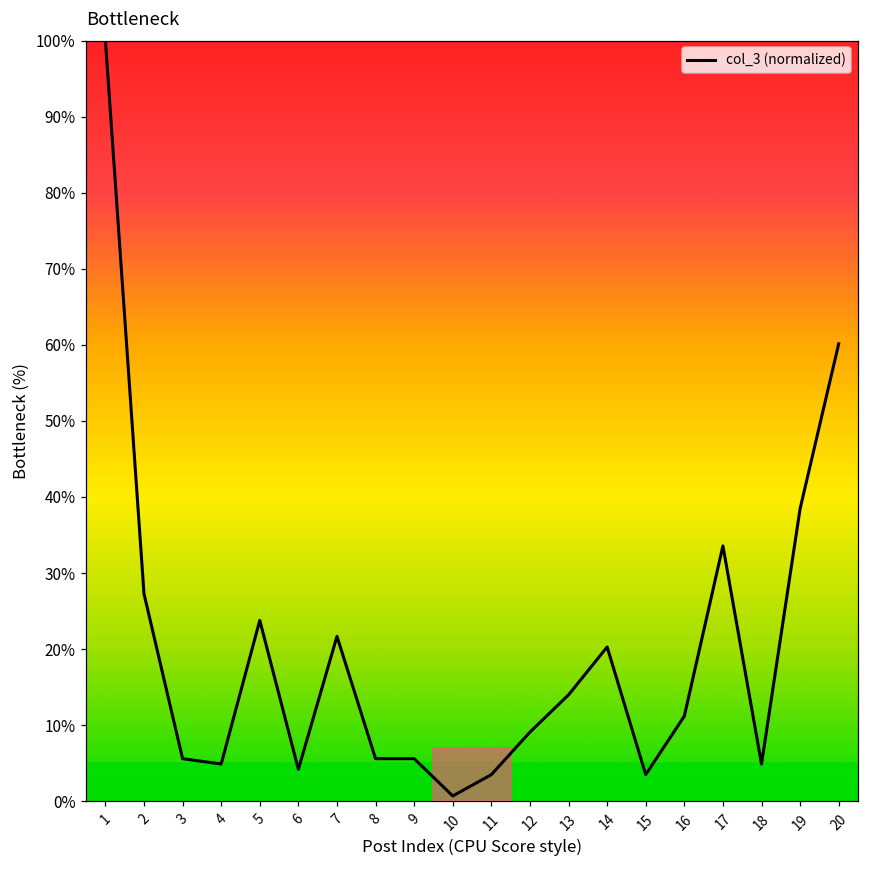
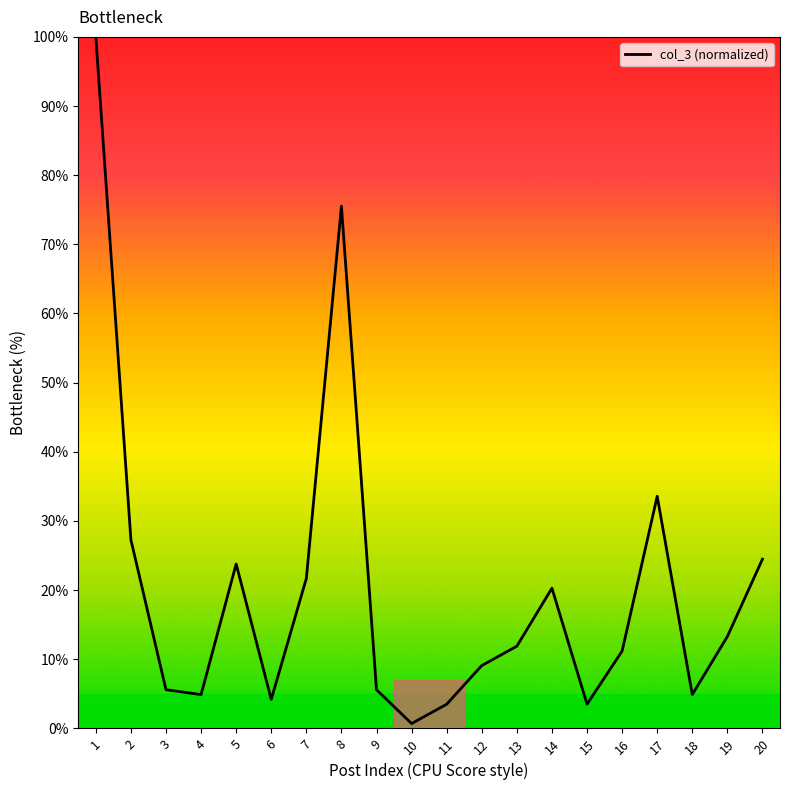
8: 6% -> 76%
13: 14% -> 12%
19: 38% -> 13%
20: 60% -> 24%
